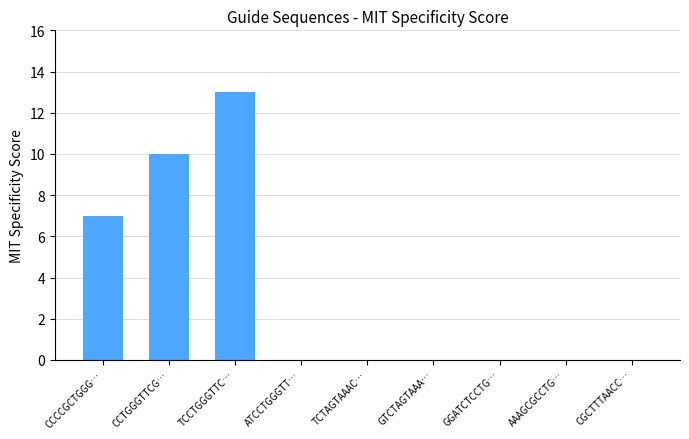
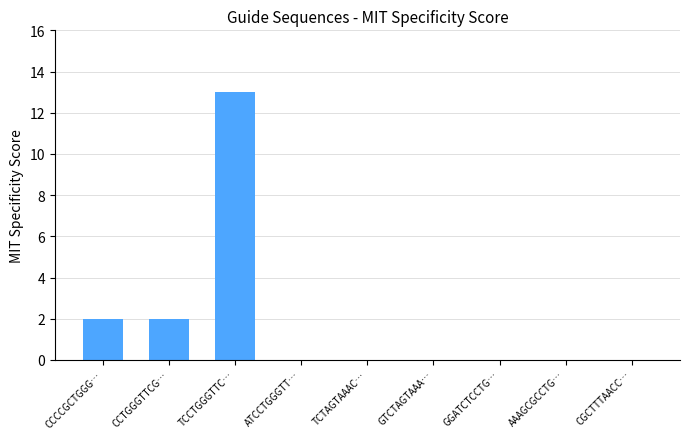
CCCCGCTGGG…: 7 -> 2
CCTGGGTTCG…: 10 -> 2
